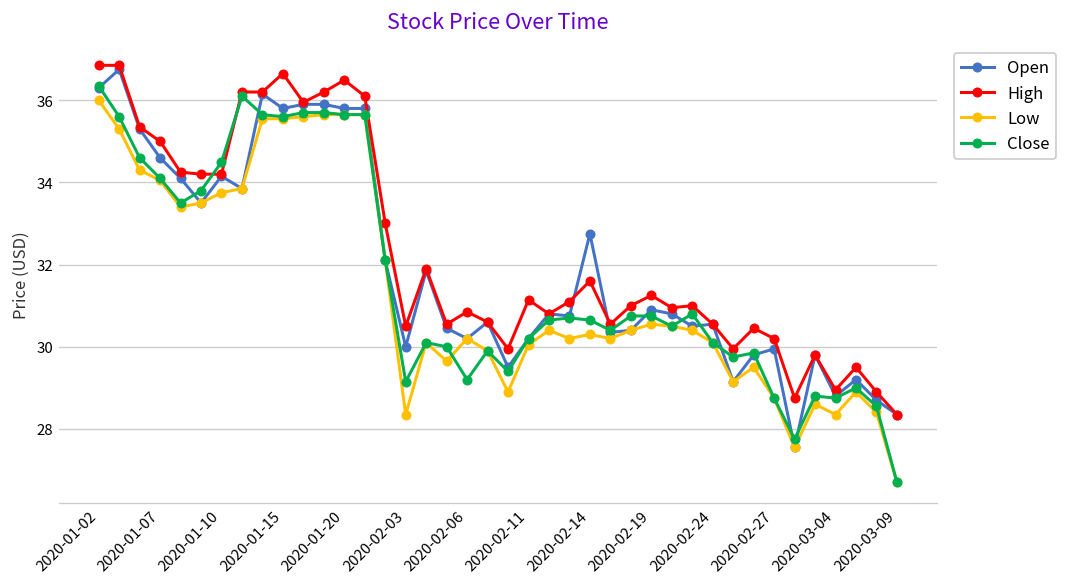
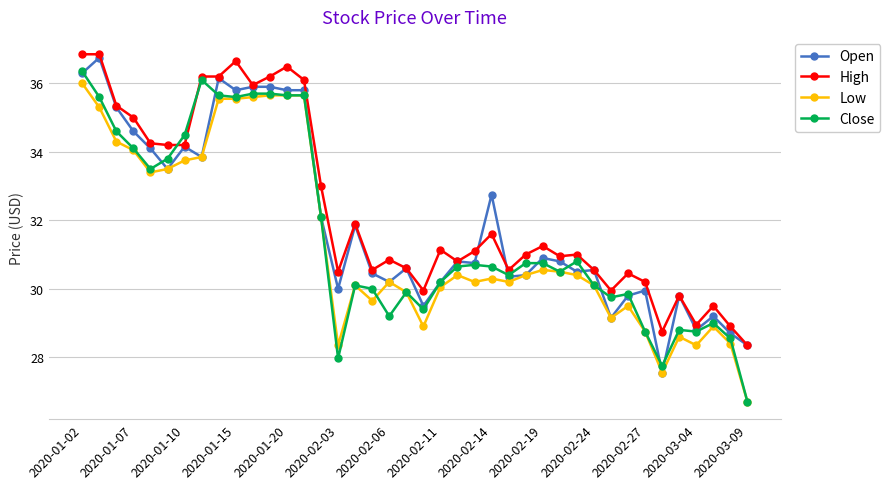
Close, 2020-02-03: 29.2 -> 28.0
